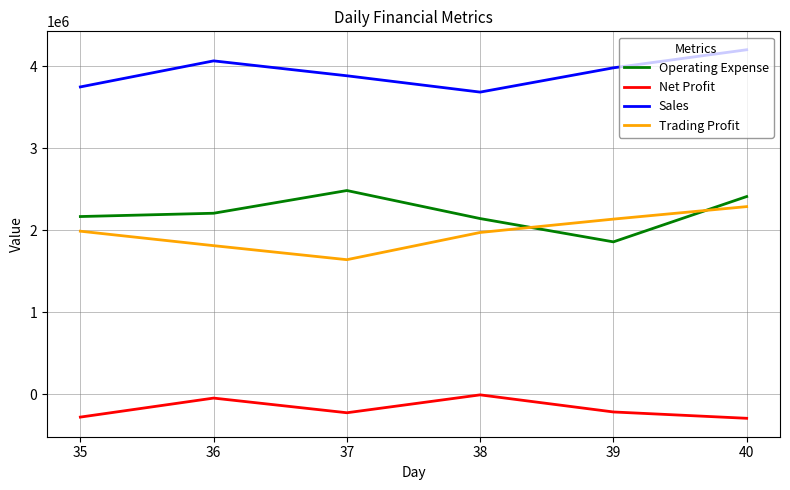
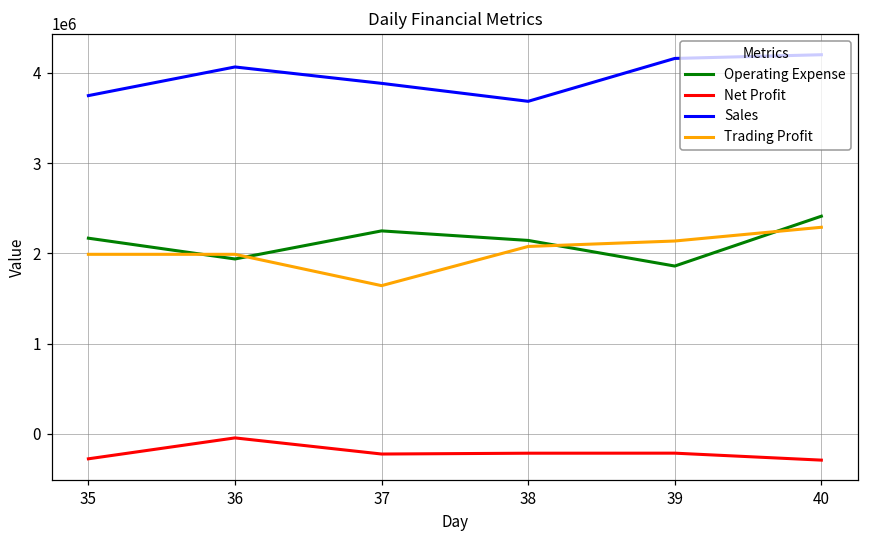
Operating Expense, 36: 2200000 -> 1900000
Trading Profit, 36: 1800000 -> 2000000
Operating Expense, 37: 2500000 -> 2200000
Net Profit, 38: 0 -> -200000
Trading Profit, 38: 2000000 -> 2100000
Sales, 39: 4000000 -> 4200000
